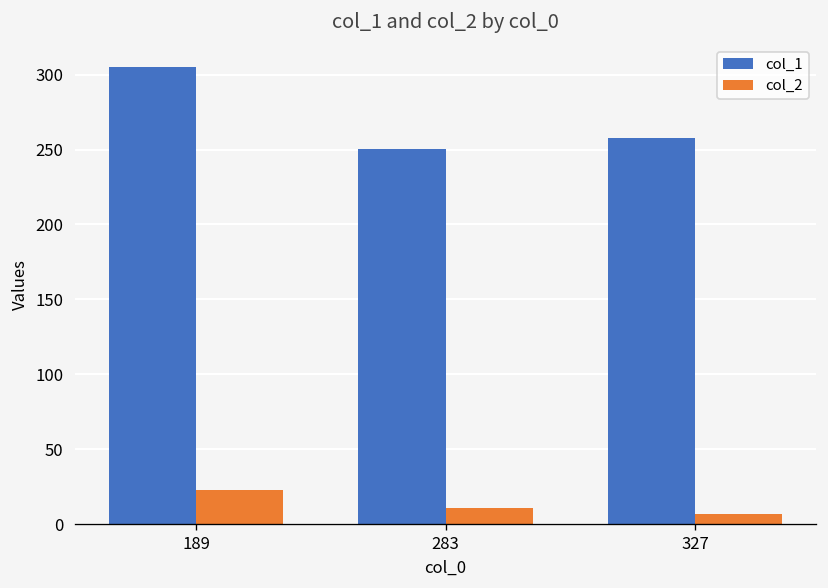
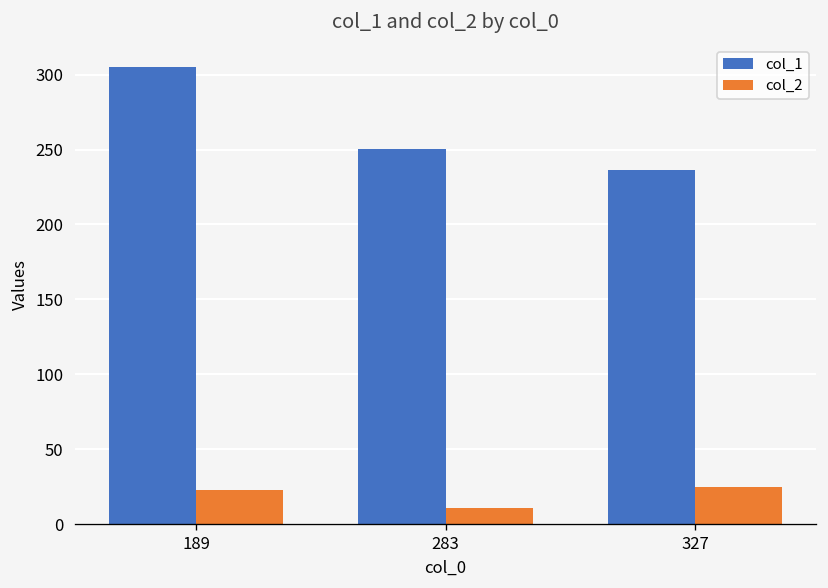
col_1, 327: 258 -> 236
col_2, 327: 7 -> 25
